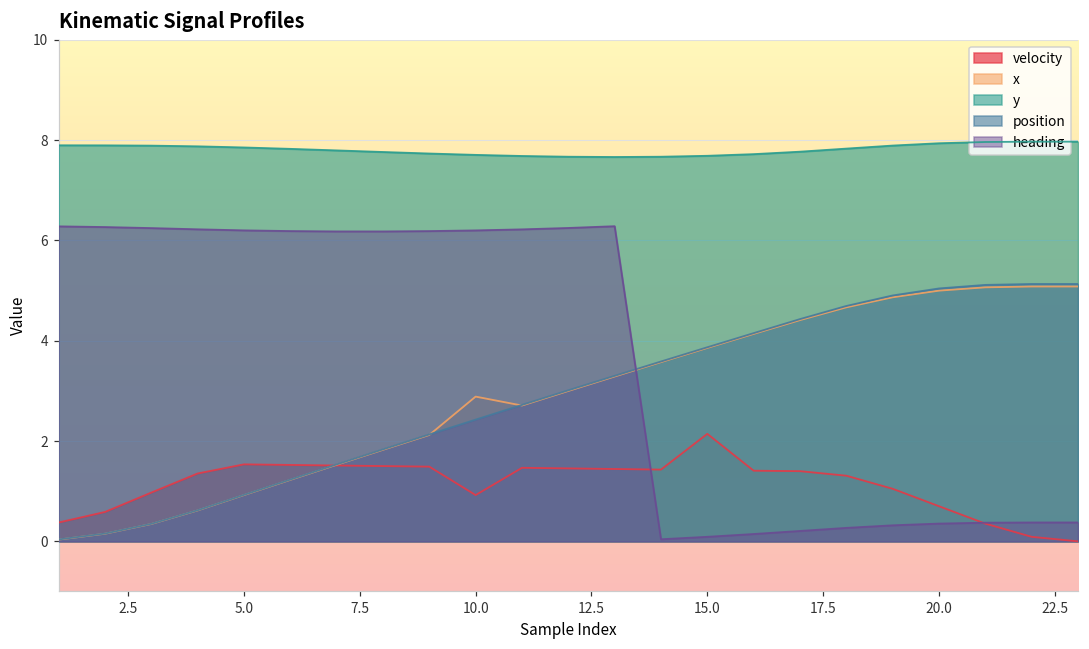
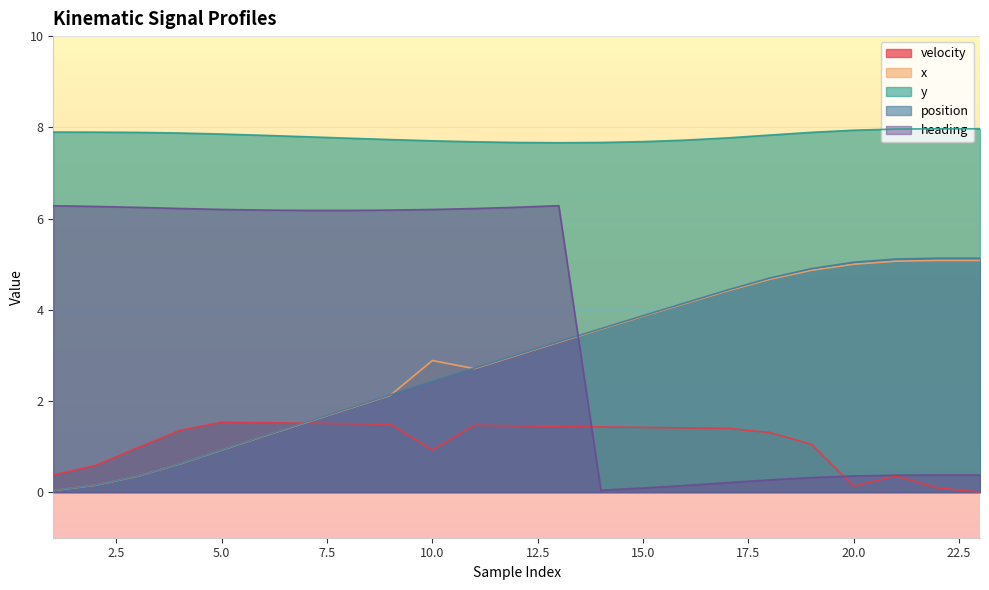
velocity, 15.0: 2.1 -> 1.4
velocity, 20.0: 0.7 -> 0.1
